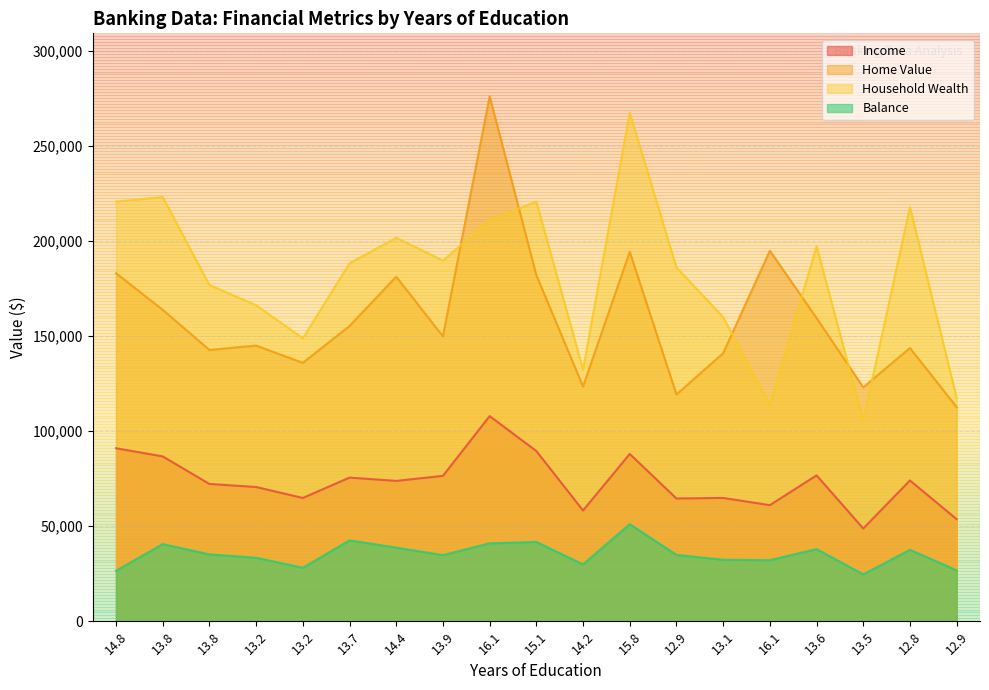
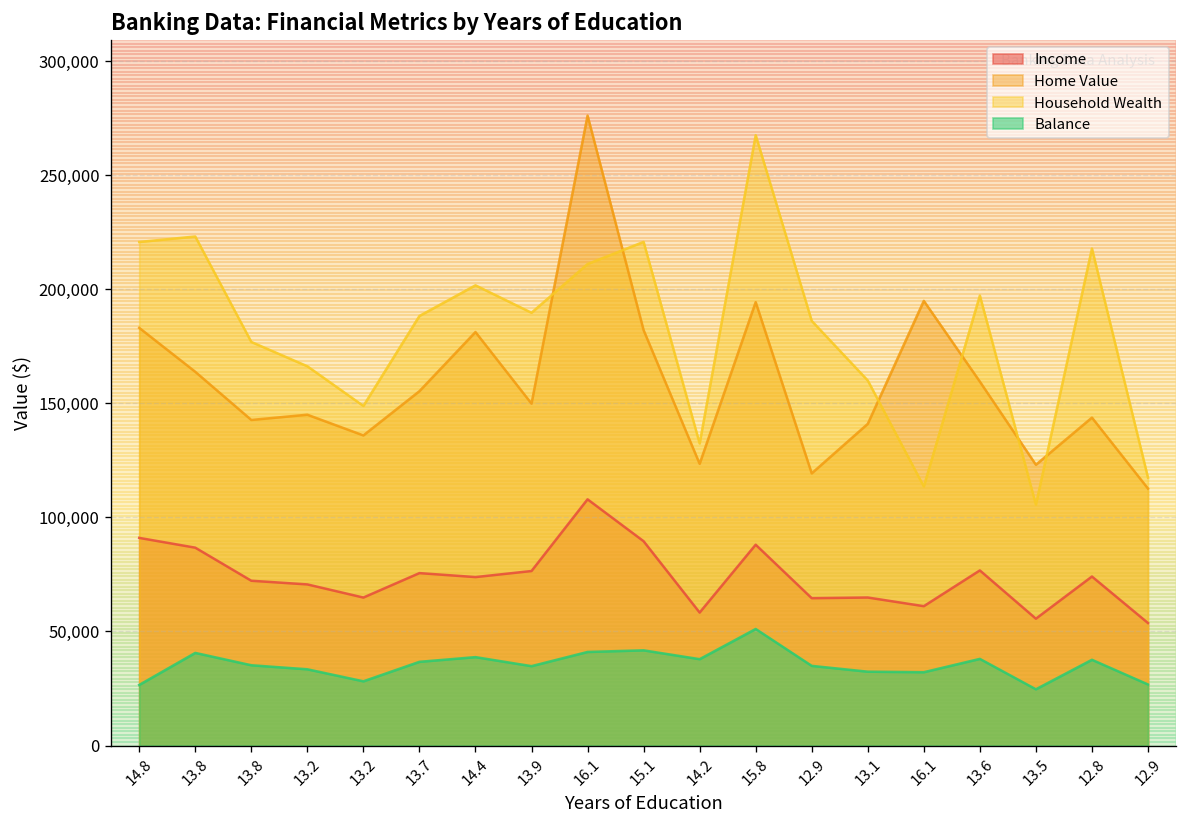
Balance, 13.7: 43,000 -> 37,000
Balance, 14.2: 30,000 -> 38,000
Income, 13.5: 49,000 -> 56,000
